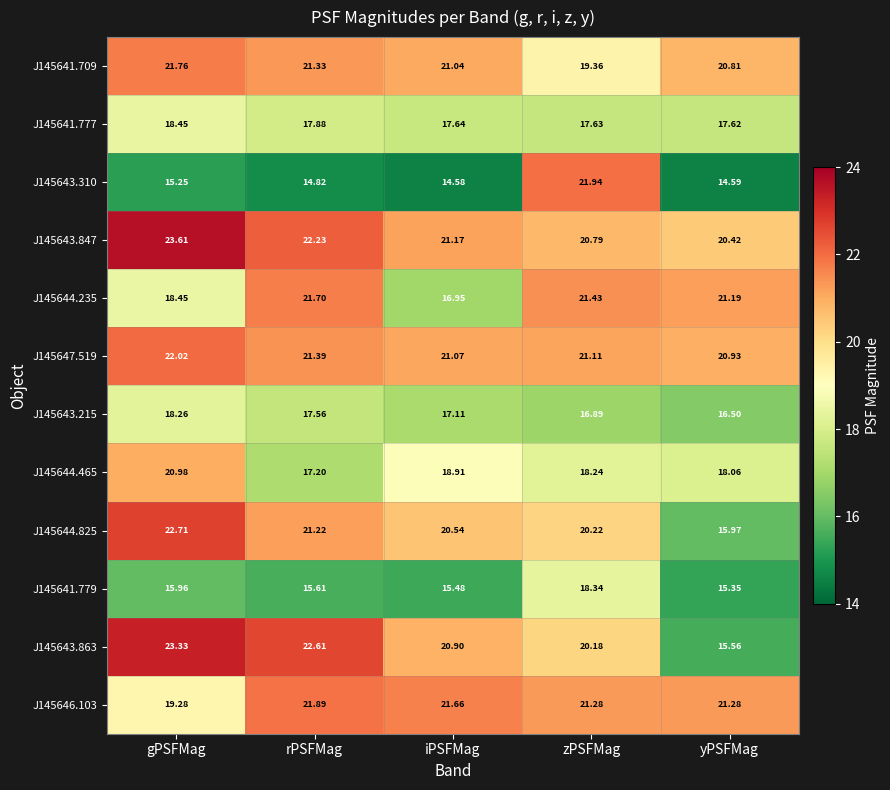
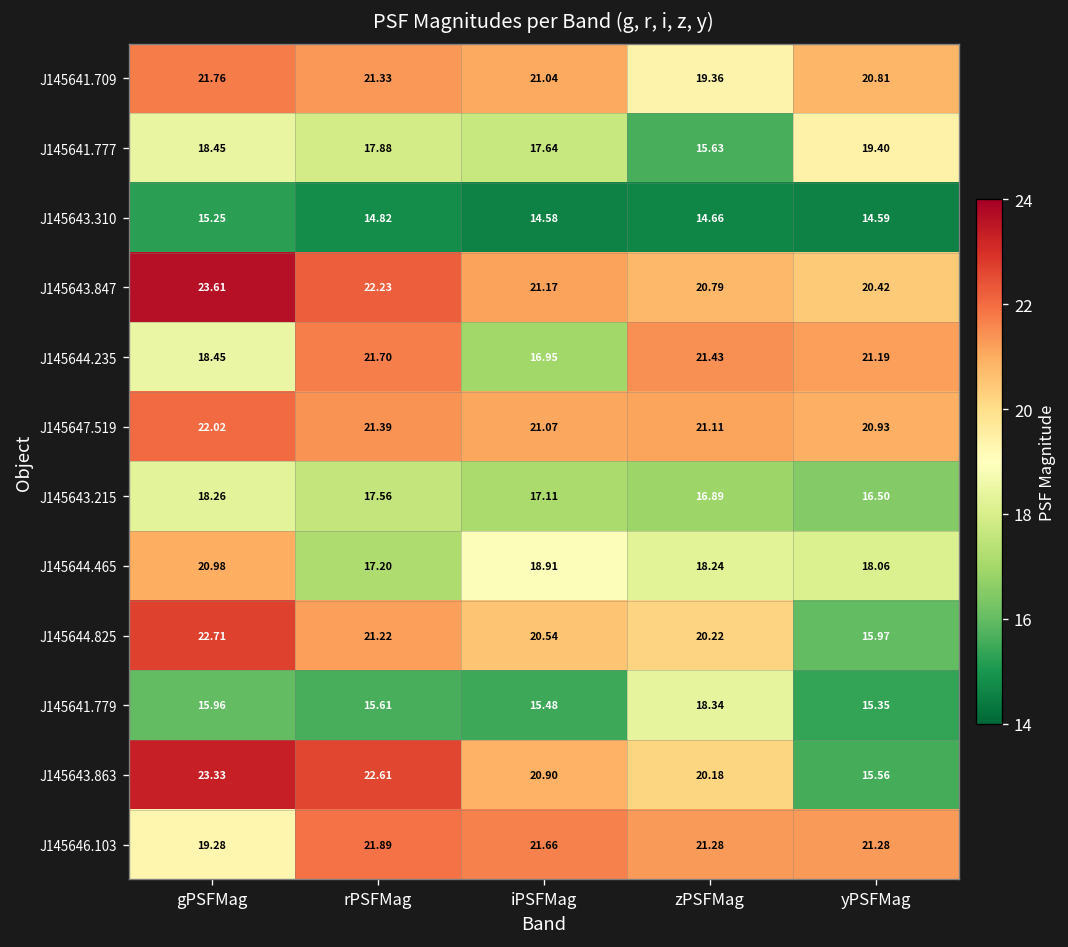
J145641.777, zPSFMag: 17.63 -> 15.63
J145641.777, yPSFMag: 17.62 -> 19.40
J145643.310, zPSFMag: 21.94 -> 14.66
